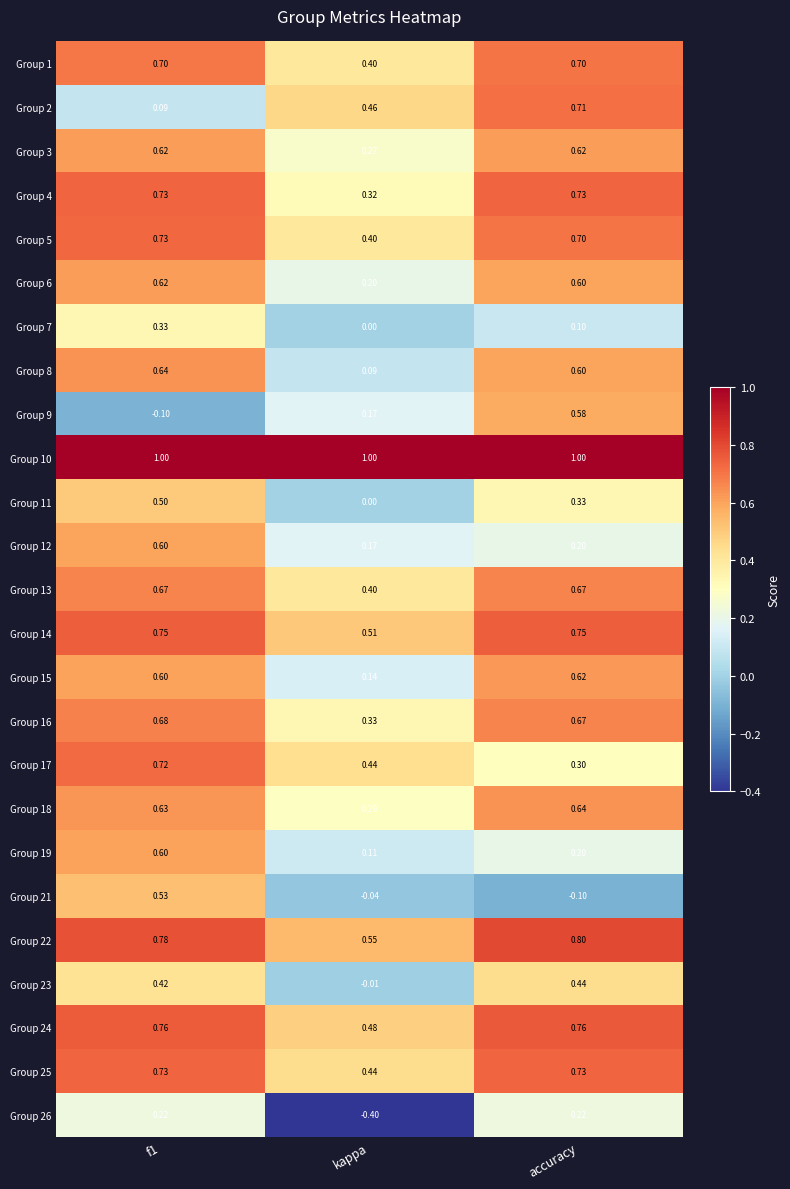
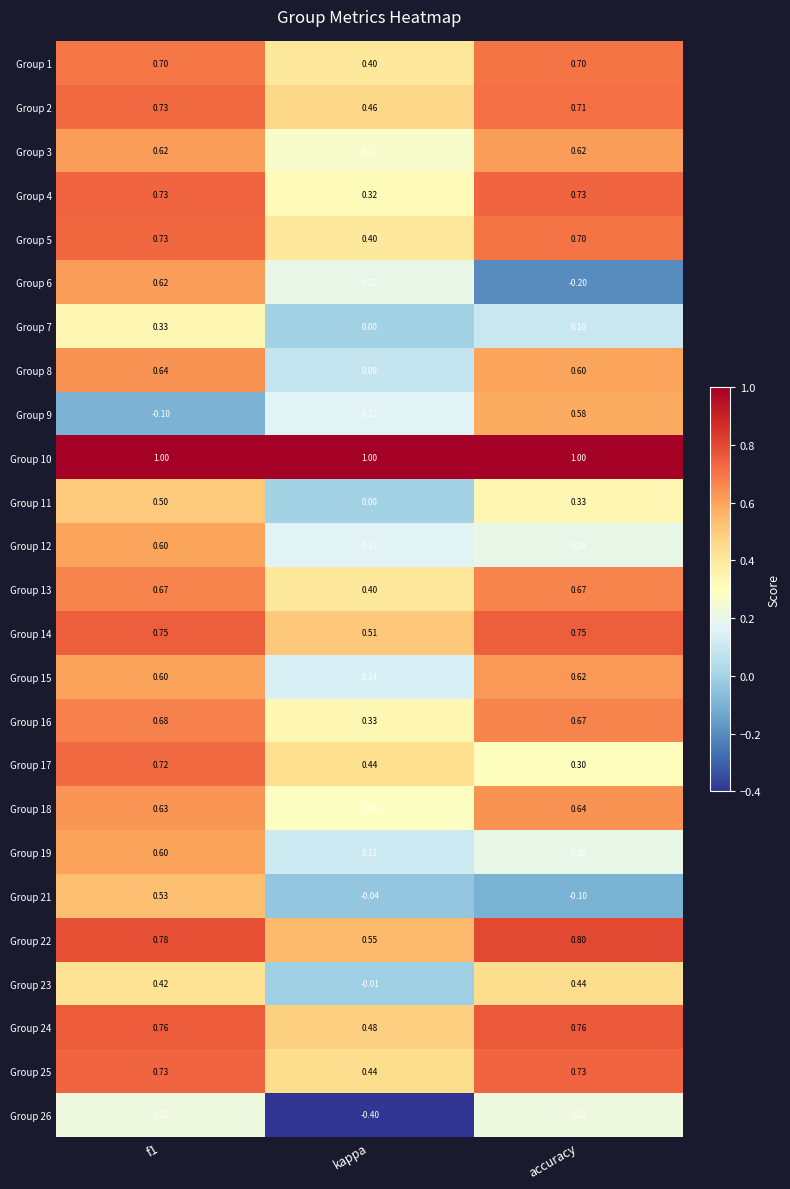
Group 2, f1: 0.09 -> 0.73
Group 6, accuracy: 0.60 -> -0.20
